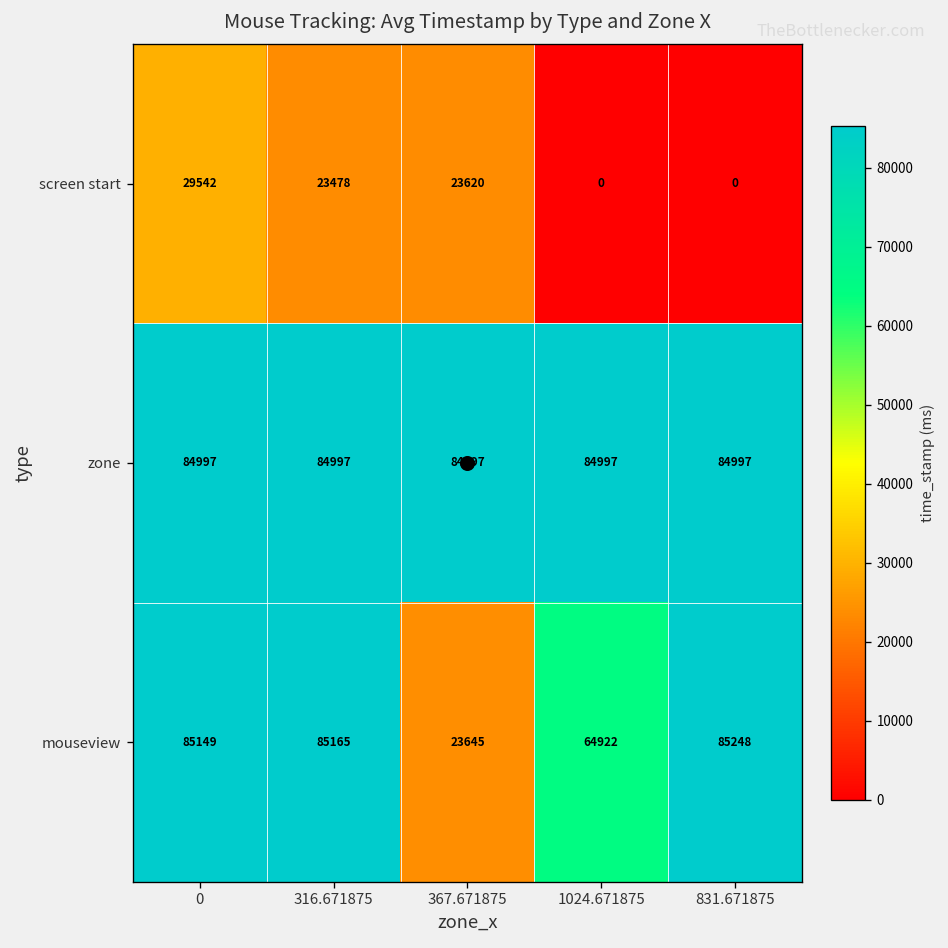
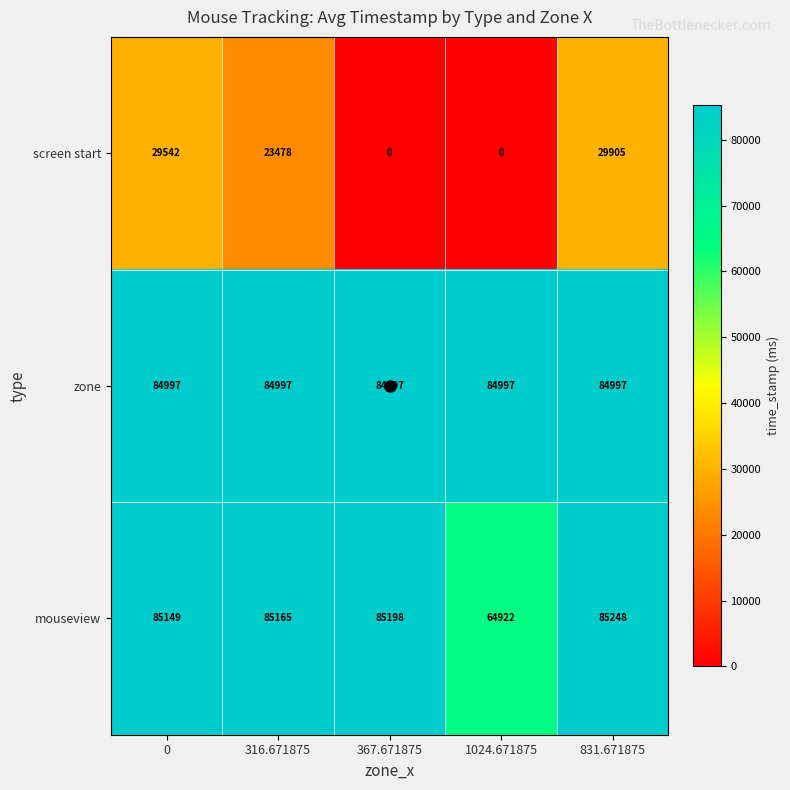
screen start, 367.671875: 23620 -> 0
screen start, 831.671875: 0 -> 29905
mouseview, 367.671875: 23645 -> 85198
